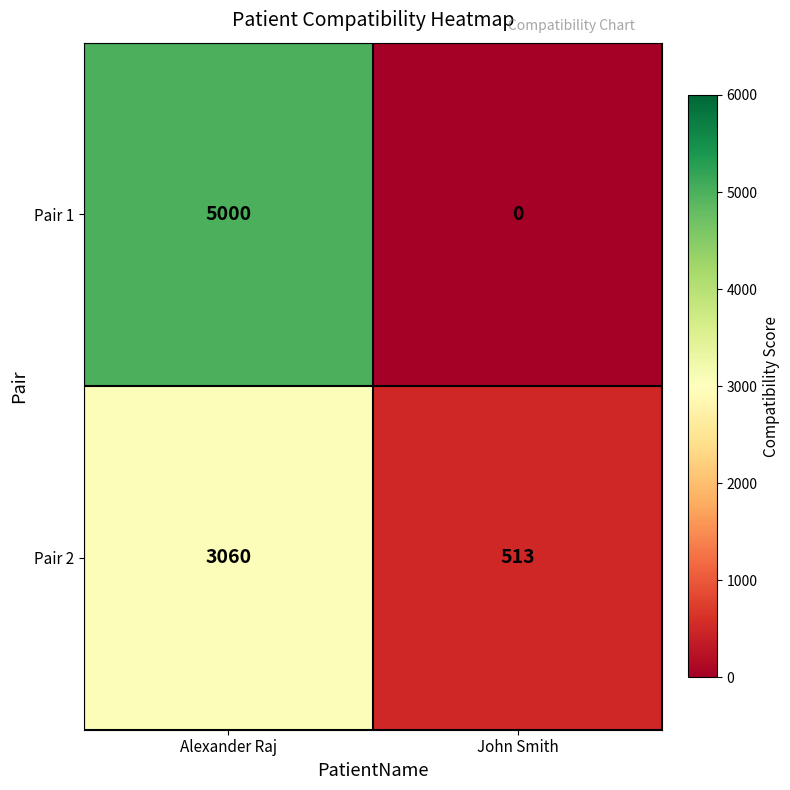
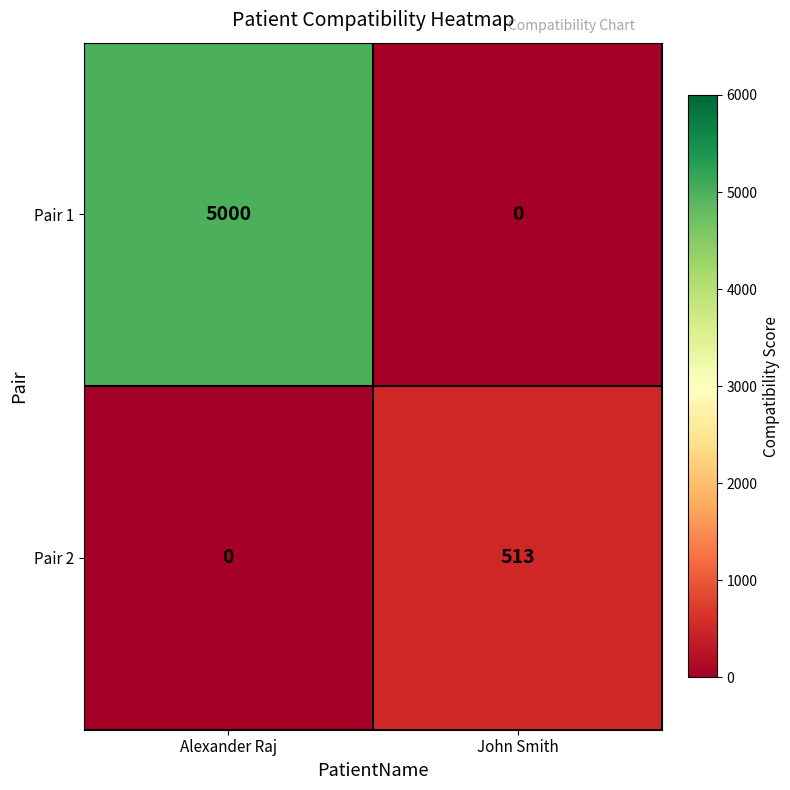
Pair 2, Alexander Raj: 3060 -> 0
